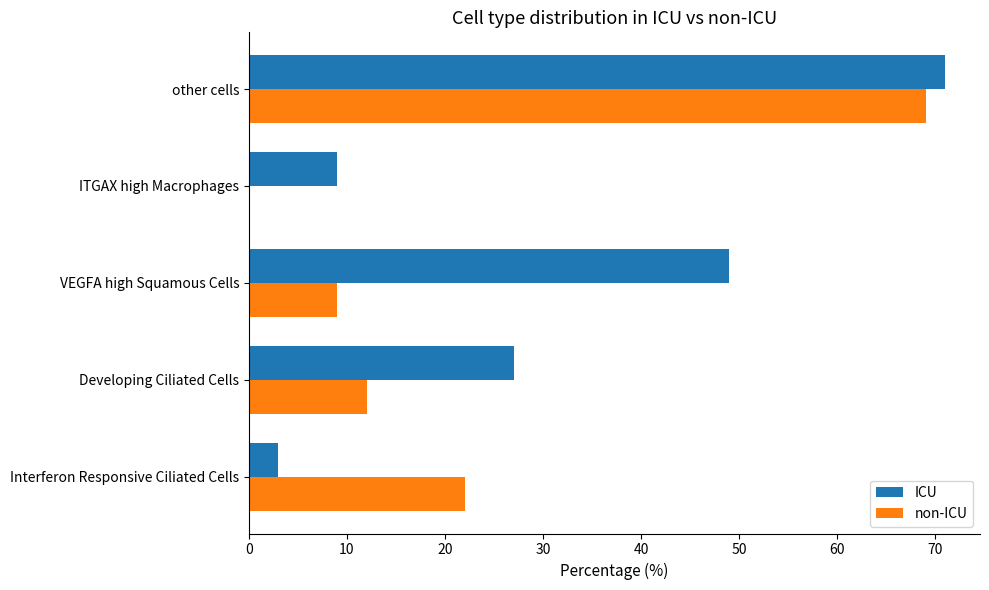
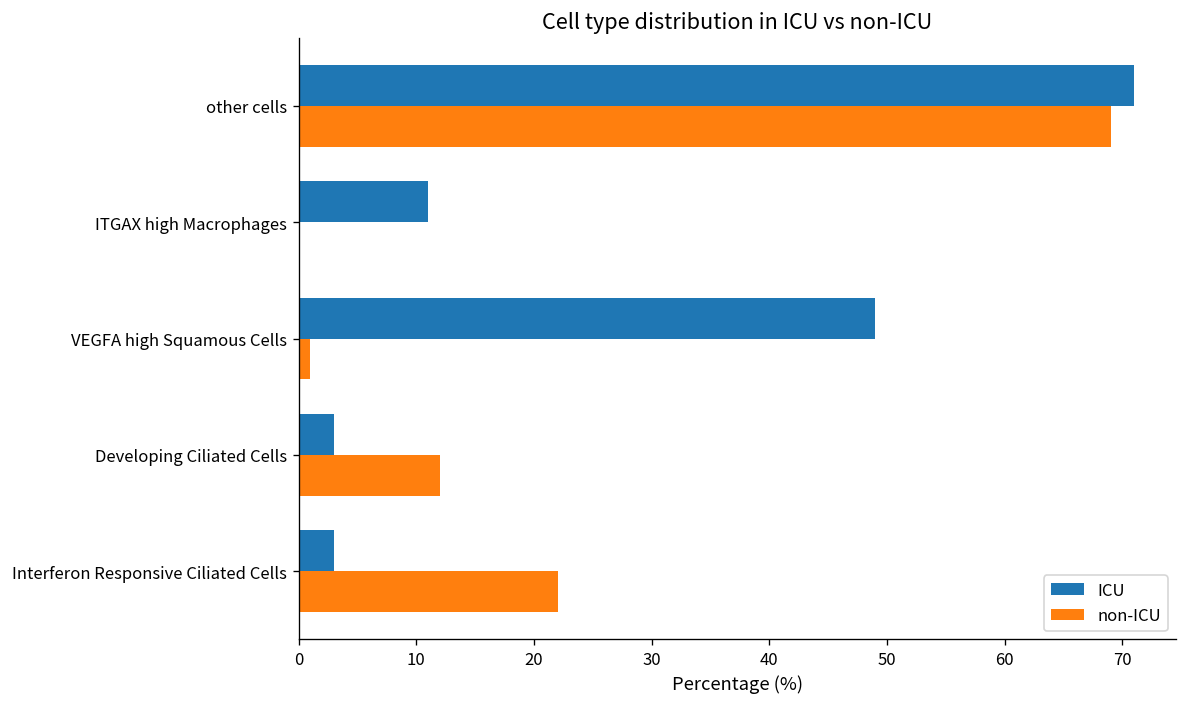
ICU, ITGAX high Macrophages: 9 -> 11
non-ICU, VEGFA high Squamous Cells: 9 -> 1
ICU, Developing Ciliated Cells: 27 -> 3
